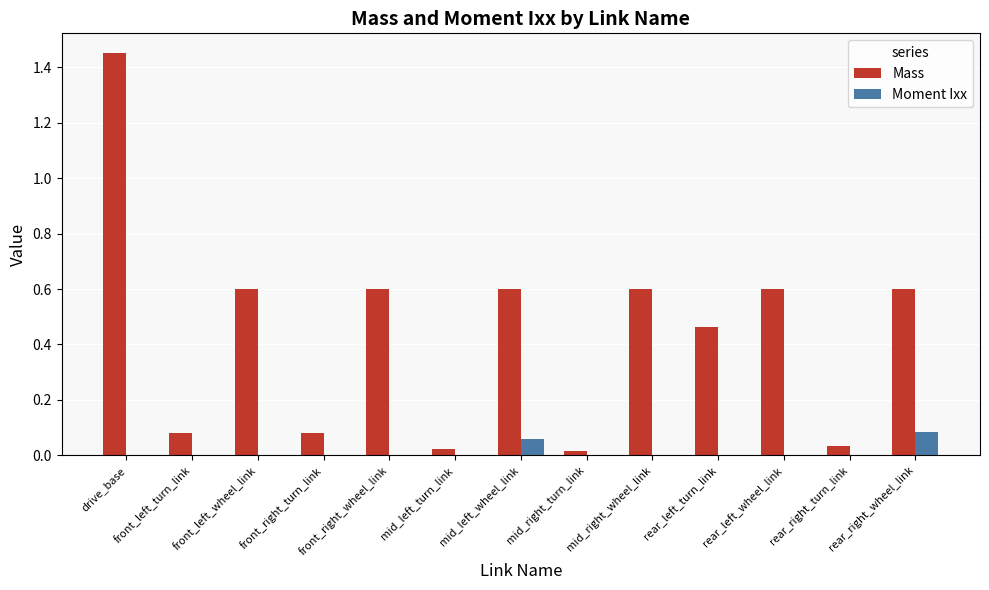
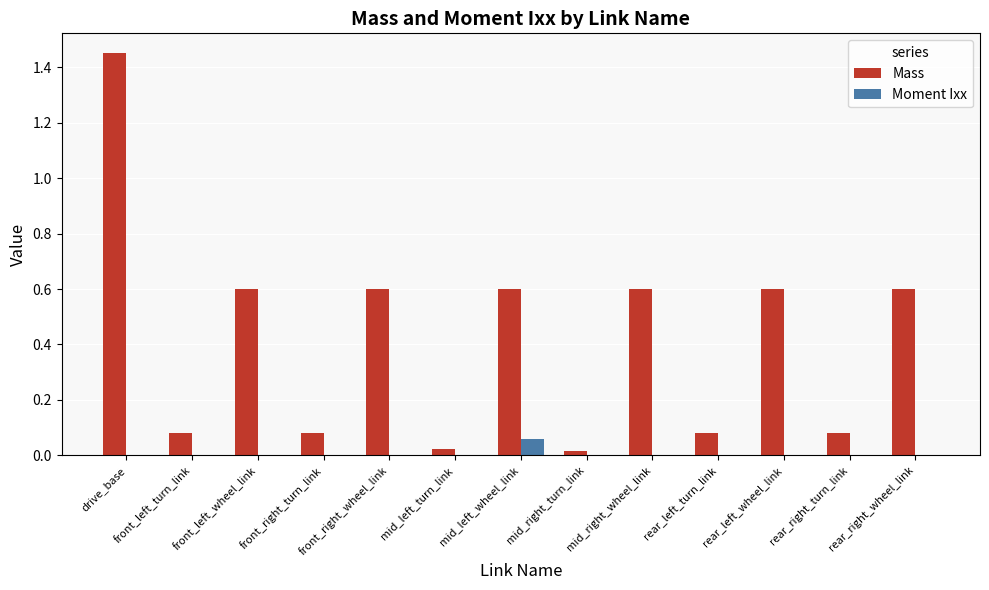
Mass, rear_left_turn_link: 0.46 -> 0.08
Mass, rear_right_turn_link: 0.03 -> 0.08
Moment Ixx, rear_right_wheel_link: 0.09 -> 0.00
